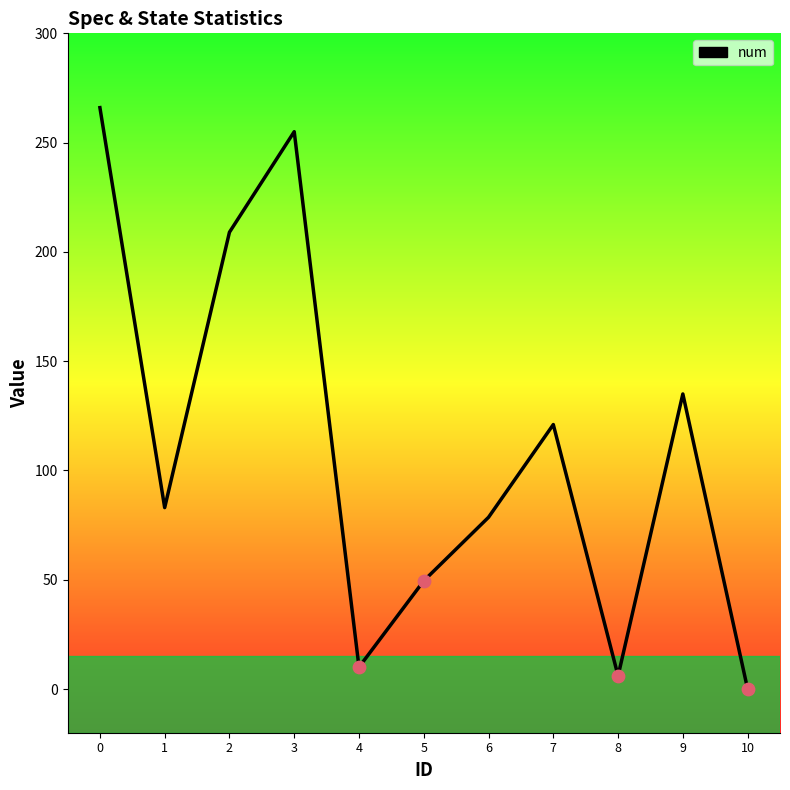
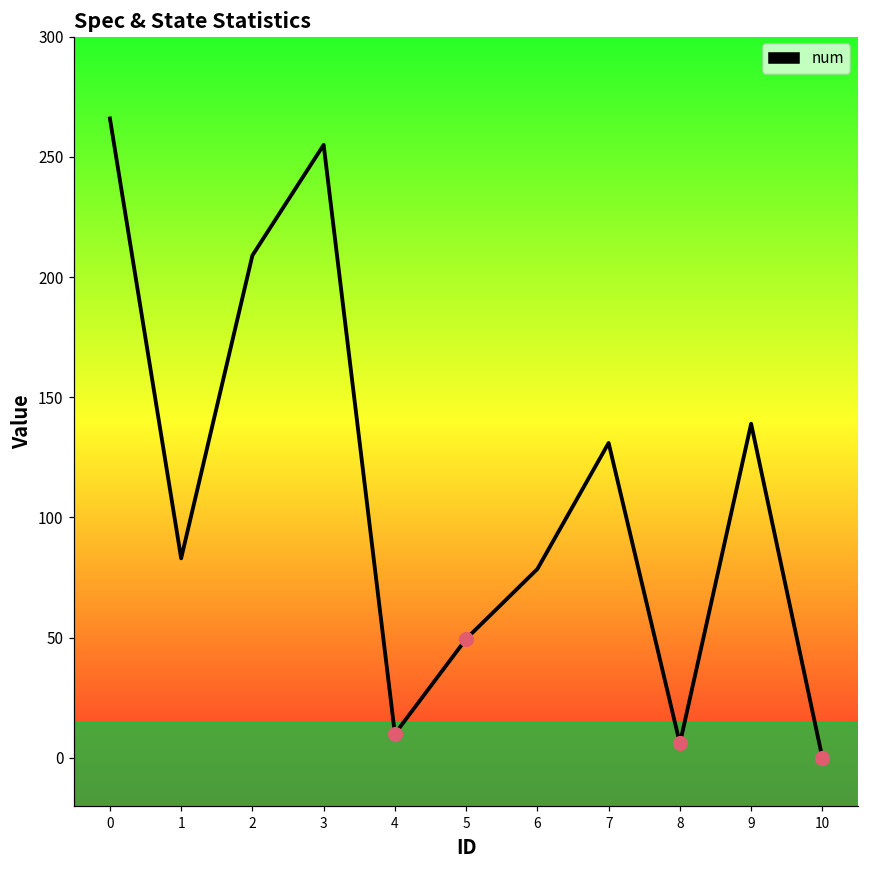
num, 7: 121 -> 131
num, 9: 135 -> 139
